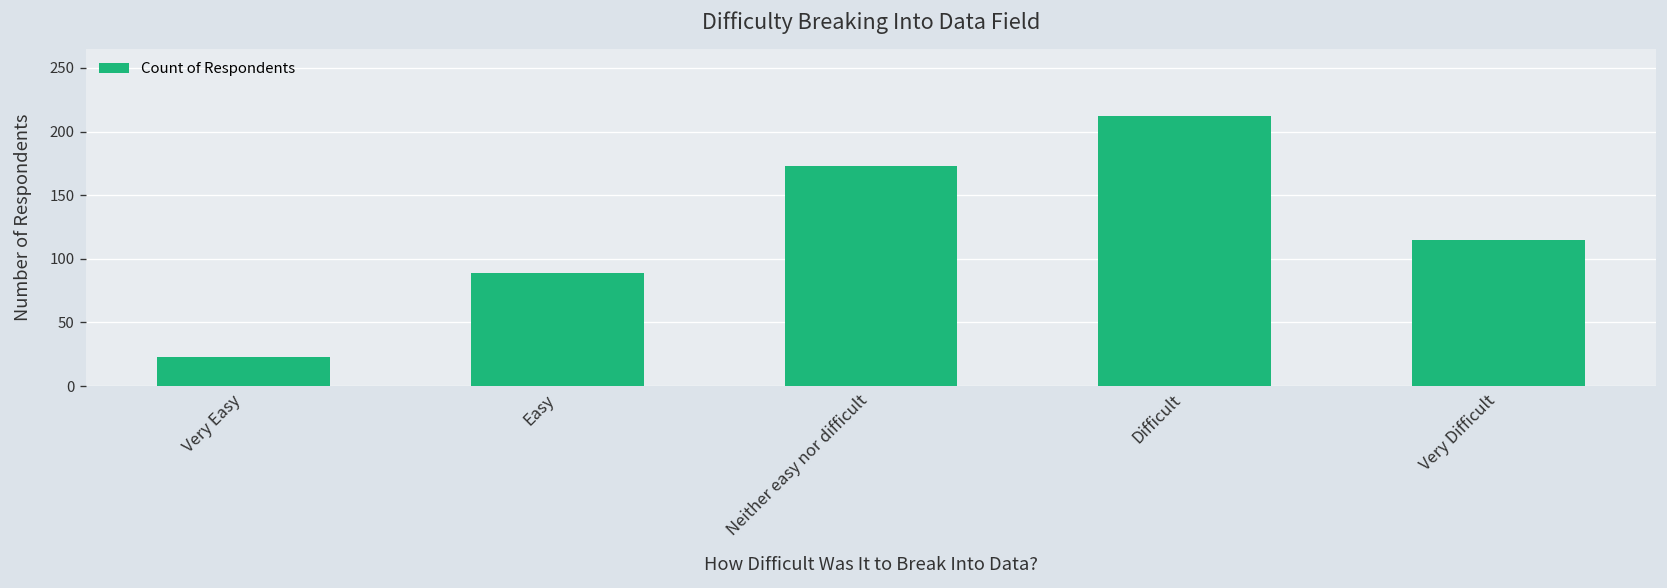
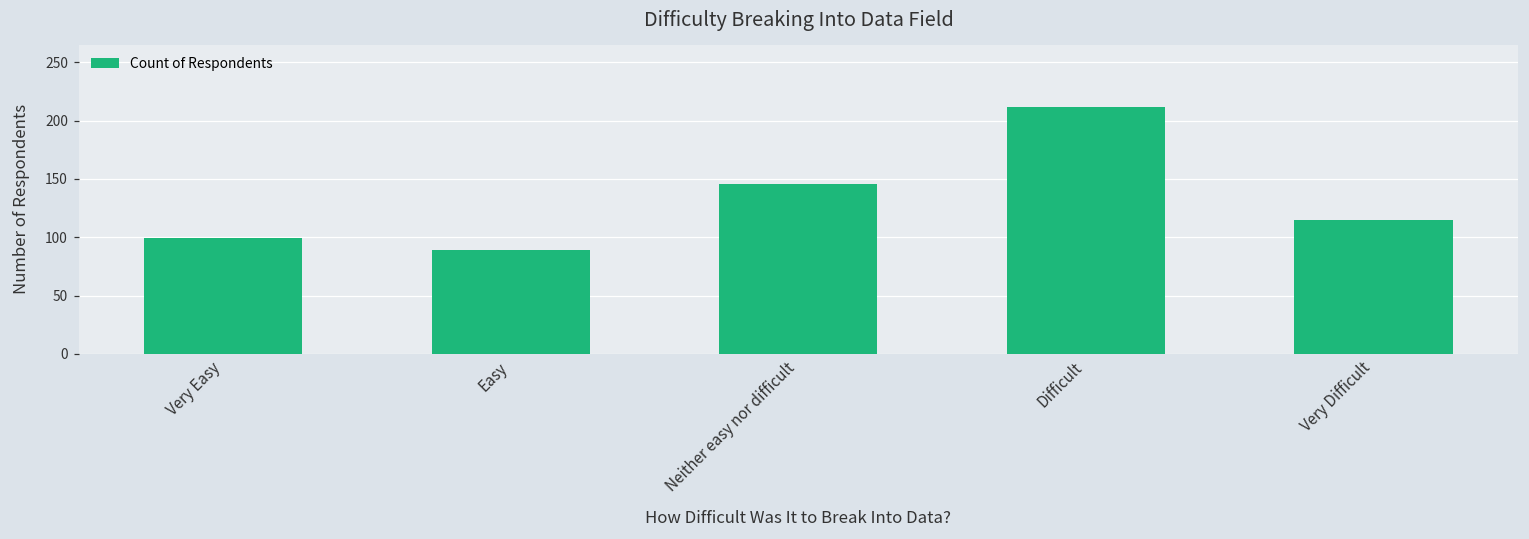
Very Easy: 23 -> 99
Neither easy nor difficult: 173 -> 146
